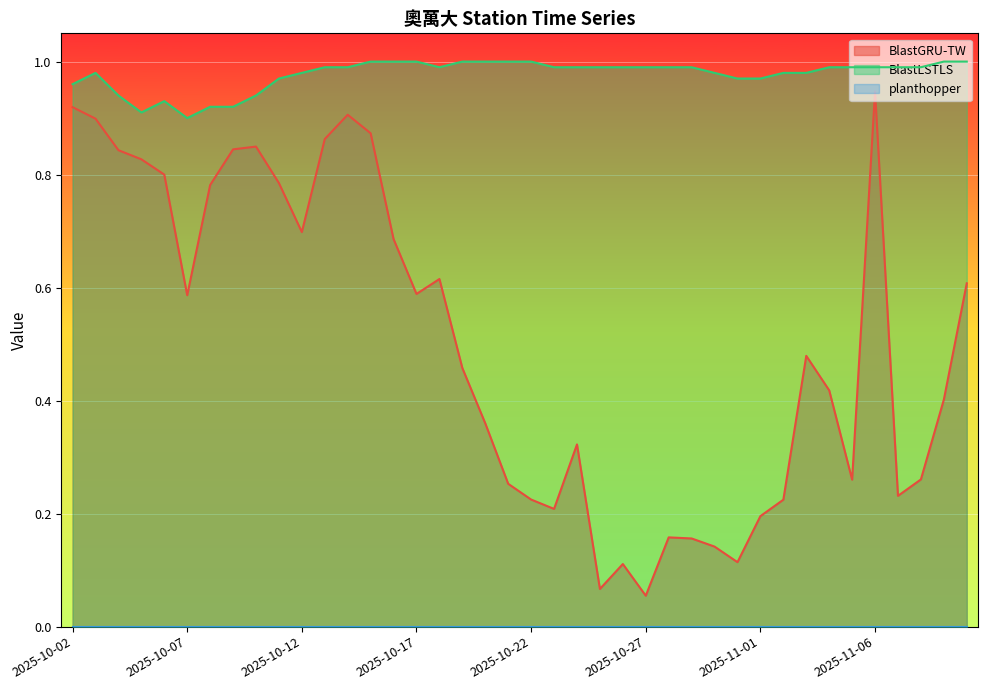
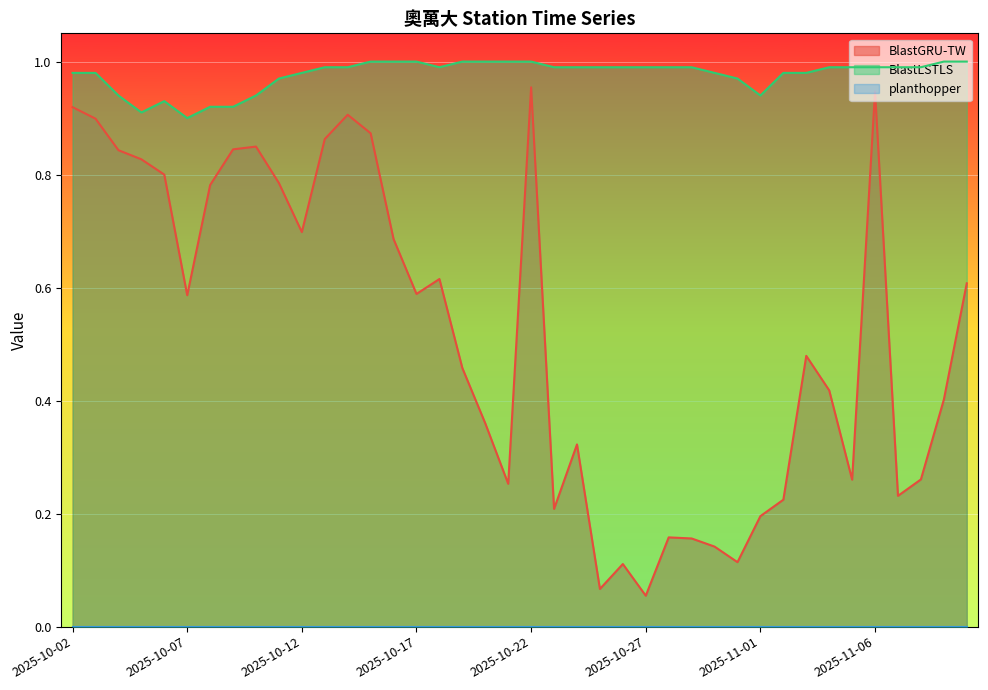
BlastLSTLS, 2025-10-02: 0.96 -> 0.98
BlastGRU-TW, 2025-10-22: 0.22 -> 0.95
BlastLSTLS, 2025-11-01: 0.97 -> 0.94
